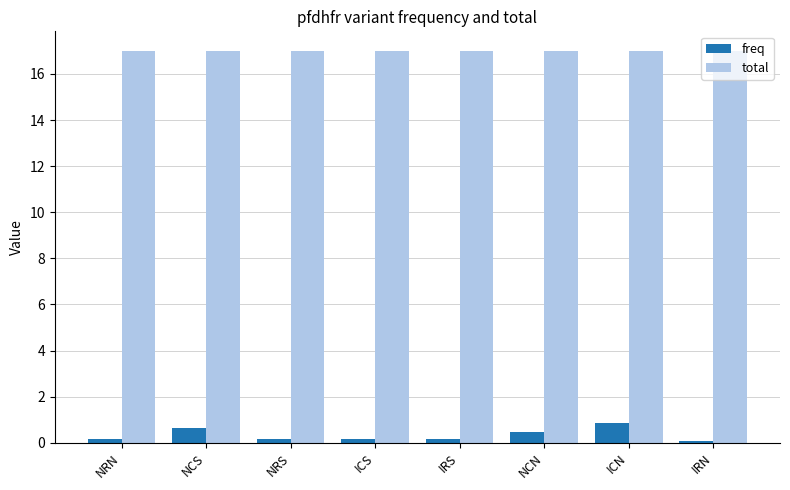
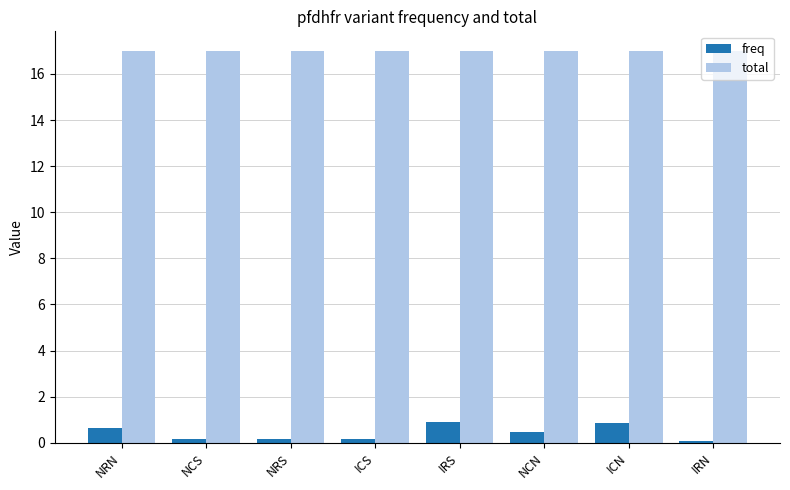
freq, NRN: 0.2 -> 0.6
freq, NCS: 0.6 -> 0.1
freq, IRS: 0.2 -> 0.9
